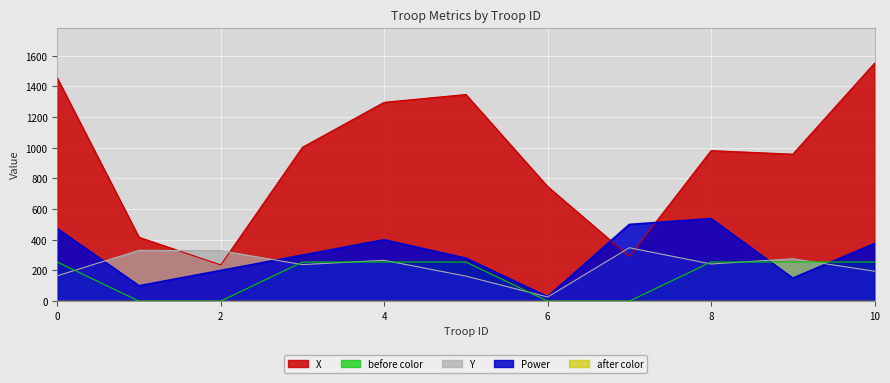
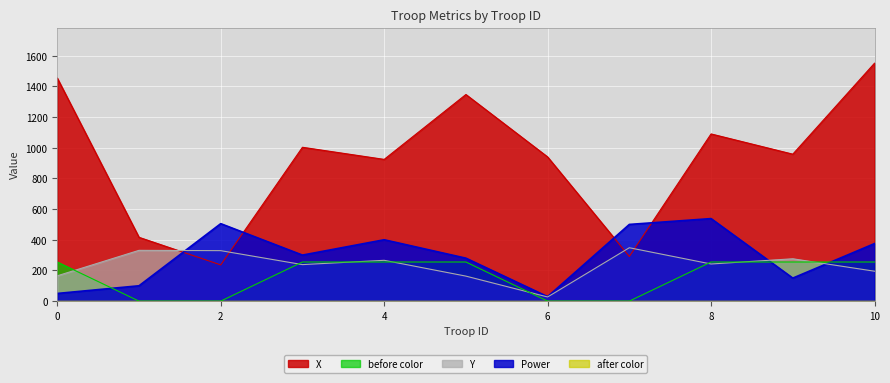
Power, 0: 470 -> 50
Power, 2: 200 -> 510
X, 4: 1300 -> 920
X, 6: 750 -> 940
X, 8: 980 -> 1090
